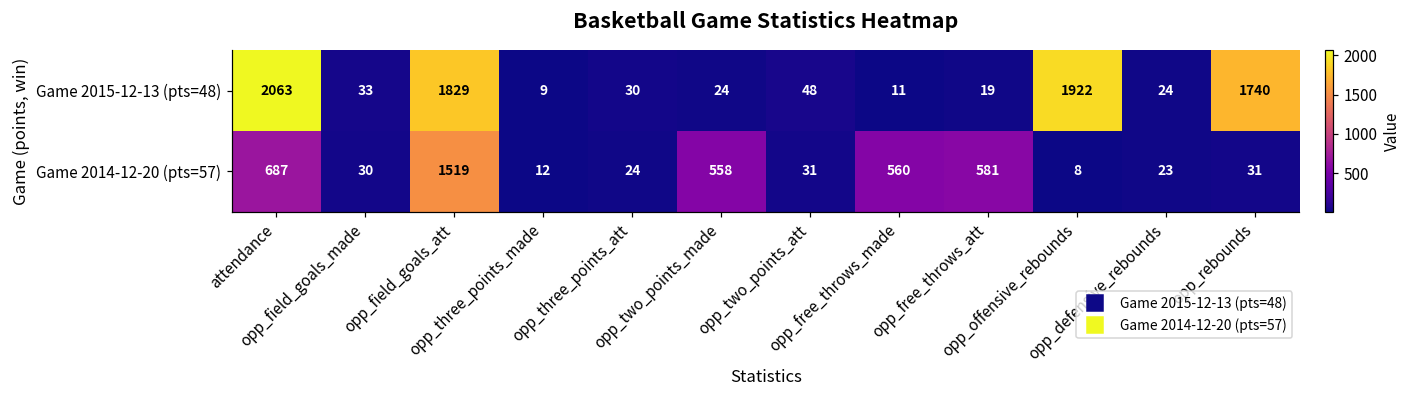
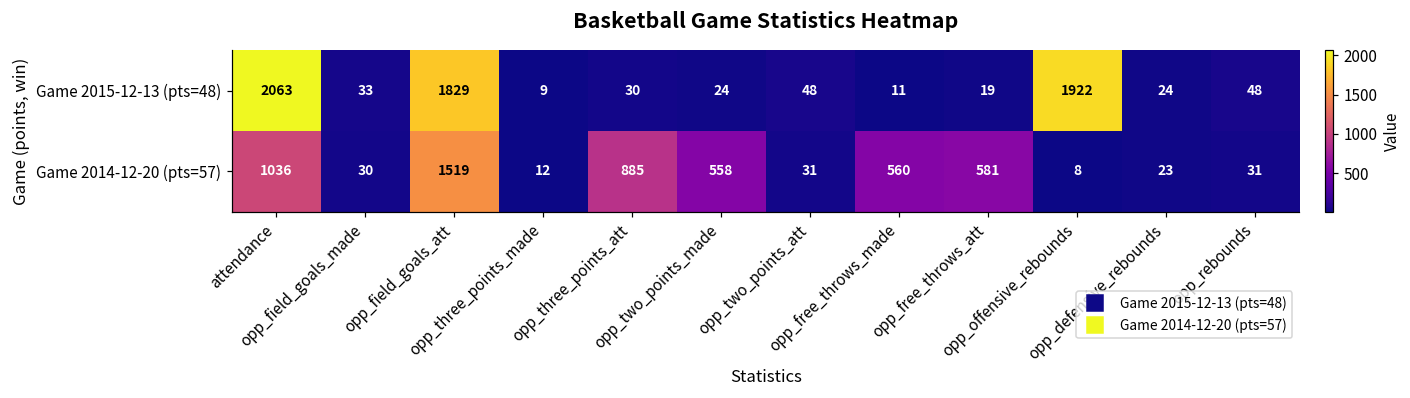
Game 2015-12-13 (pts=48), opp_rebounds: 1740 -> 48
Game 2014-12-20 (pts=57), attendance: 687 -> 1036
Game 2014-12-20 (pts=57), opp_three_points_att: 24 -> 885
